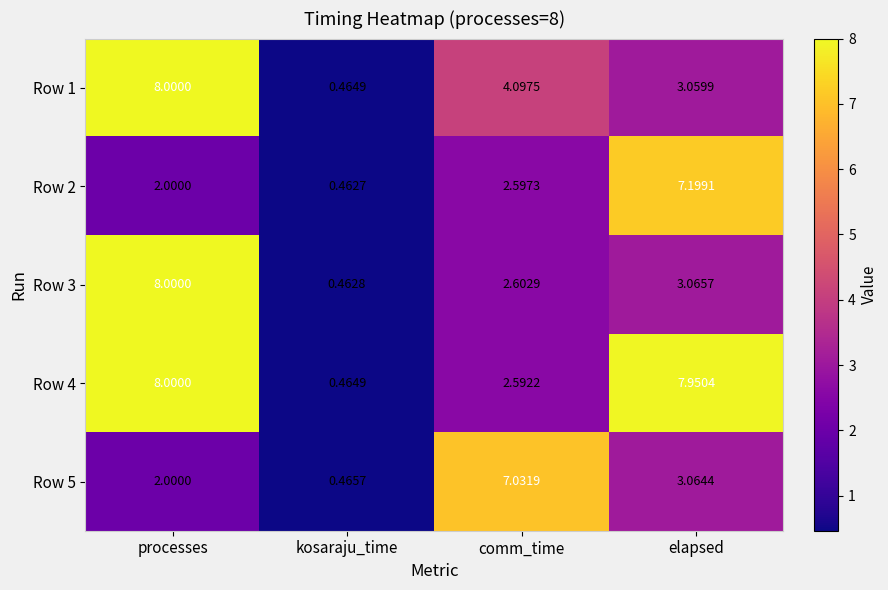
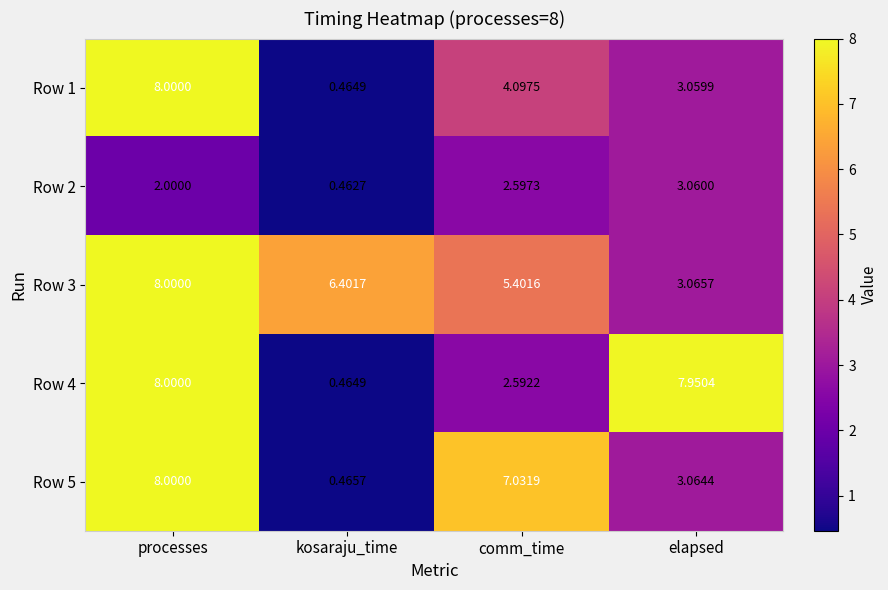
Row 2, elapsed: 7.1991 -> 3.0600
Row 3, kosaraju_time: 0.4628 -> 6.4017
Row 3, comm_time: 2.6029 -> 5.4016
Row 5, processes: 2.0000 -> 8.0000
